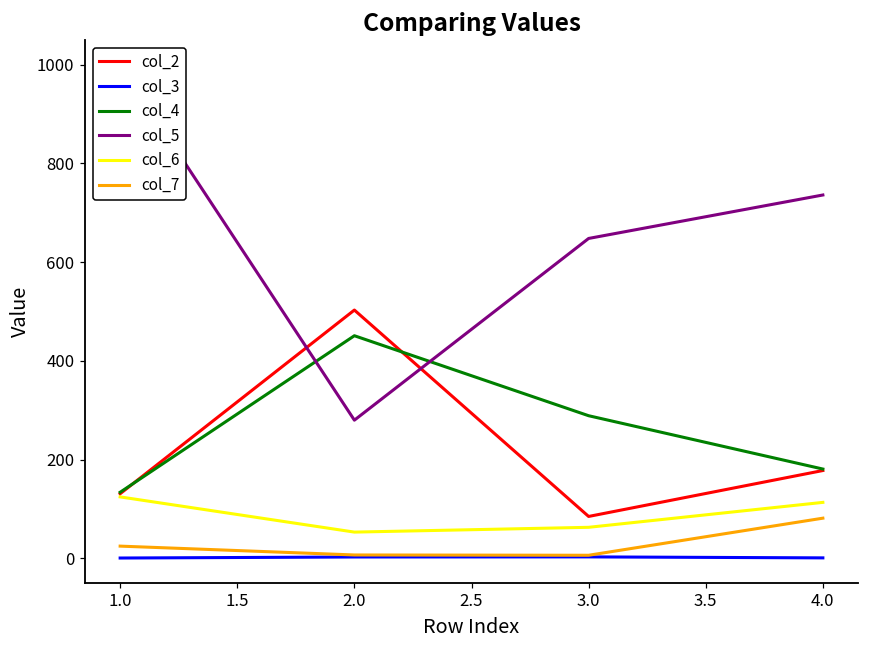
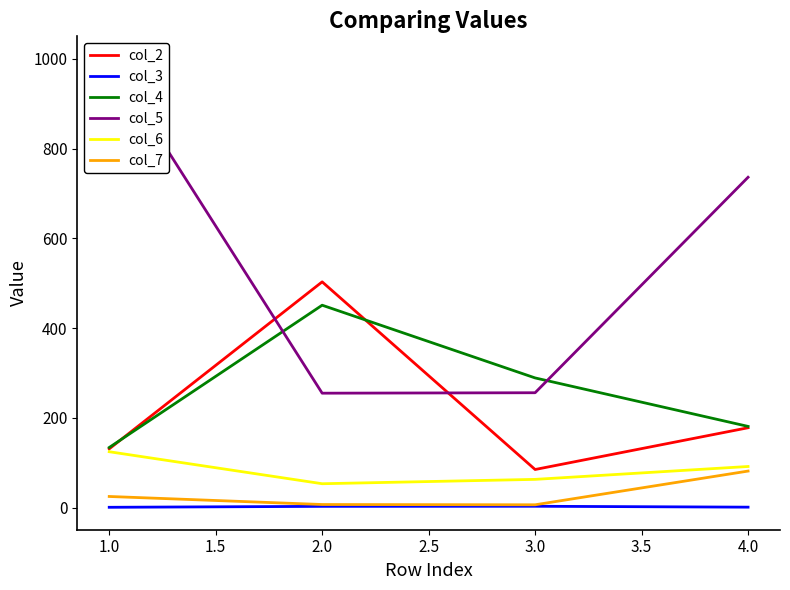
col_5, 2.0: 280 -> 260
col_5, 3.0: 650 -> 260
col_6, 4.0: 110 -> 90
